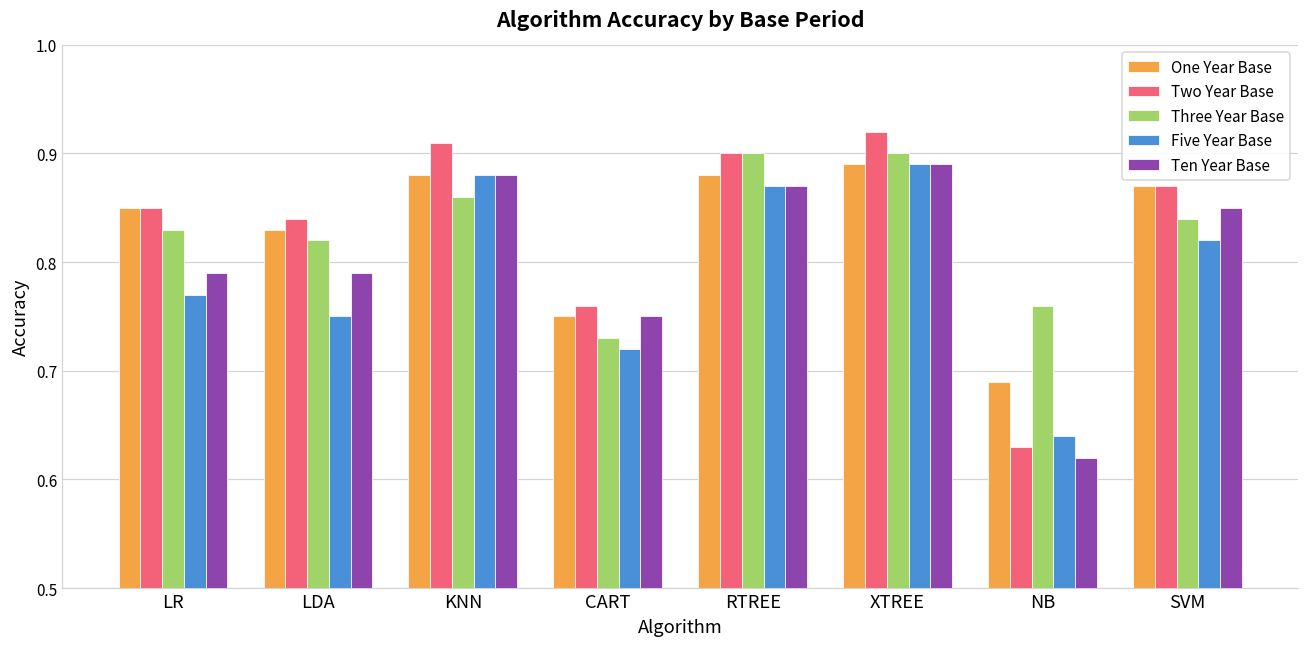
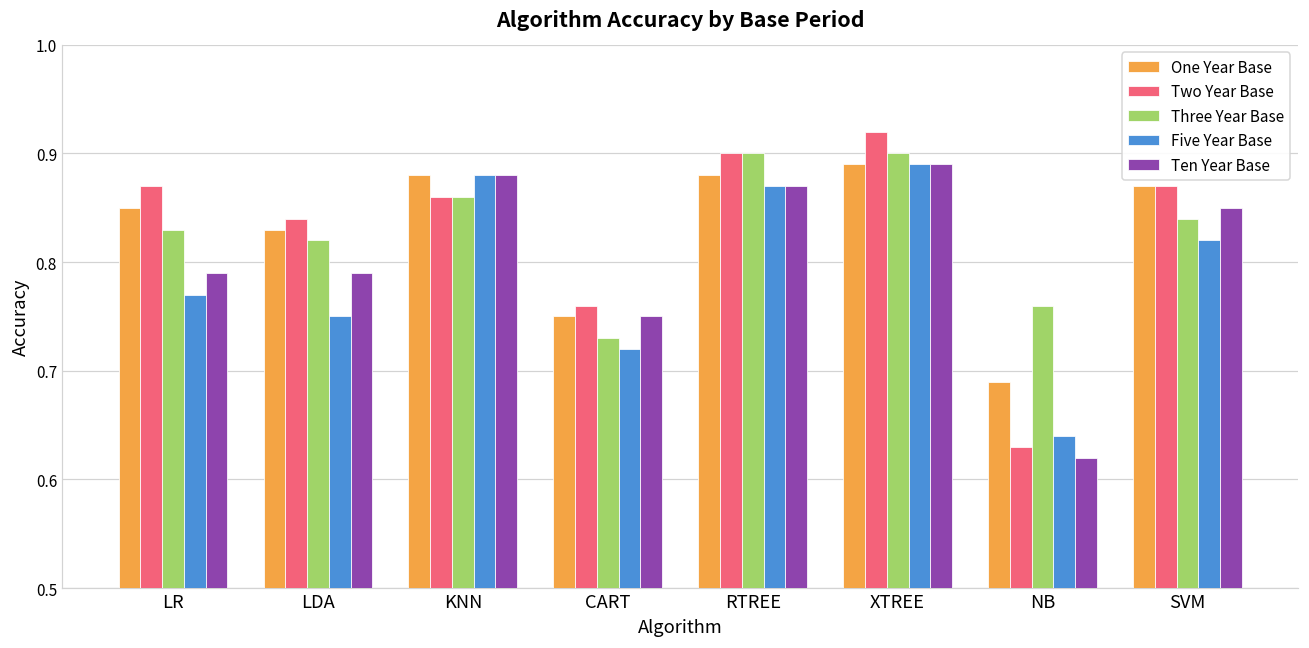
Two Year Base, LR: 0.85 -> 0.87
Two Year Base, KNN: 0.91 -> 0.86
